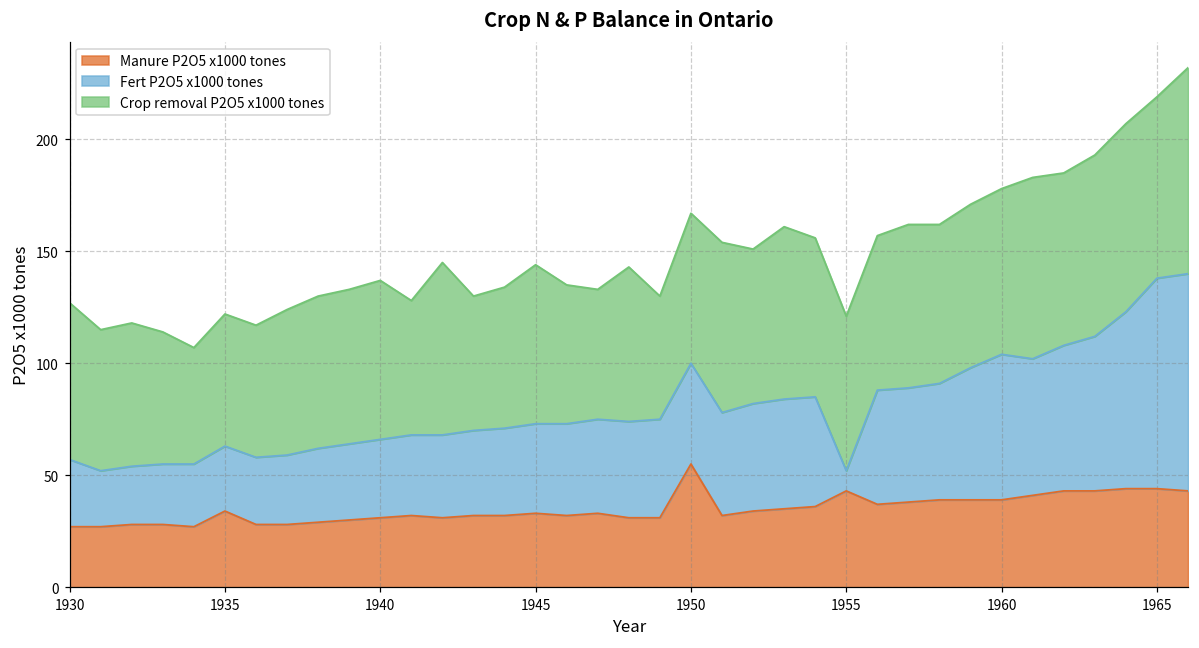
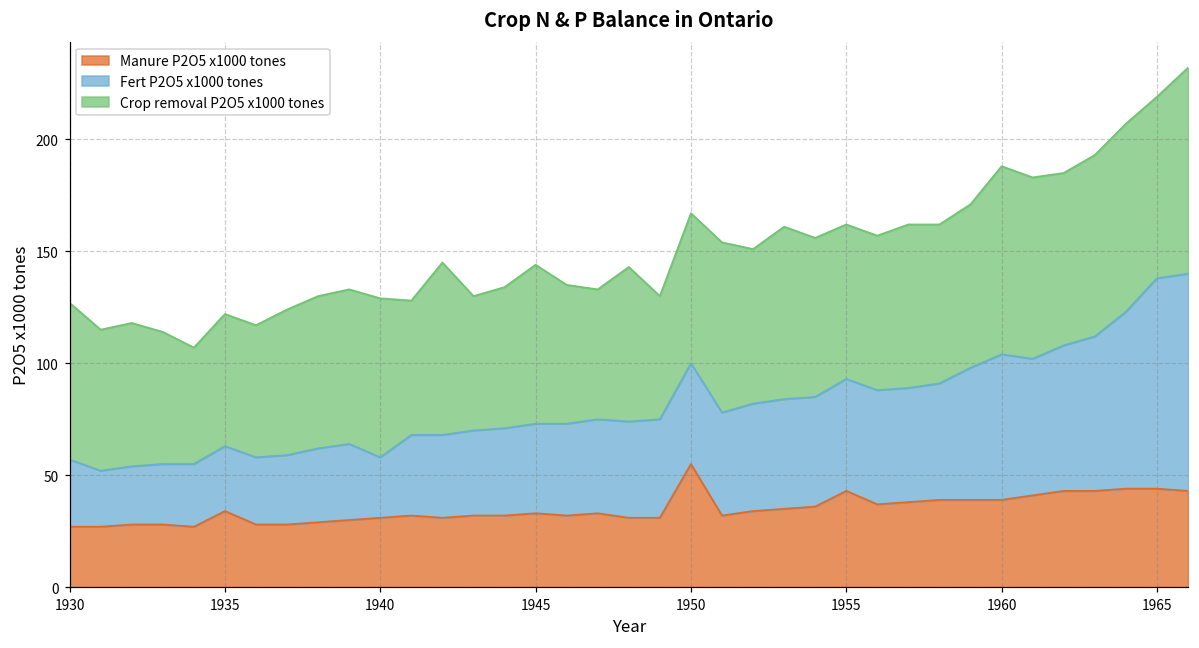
Fert P2O5 x1000 tones, 1940: 35 -> 27
Fert P2O5 x1000 tones, 1955: 9 -> 50
Crop removal P2O5 x1000 tones, 1960: 74 -> 84
